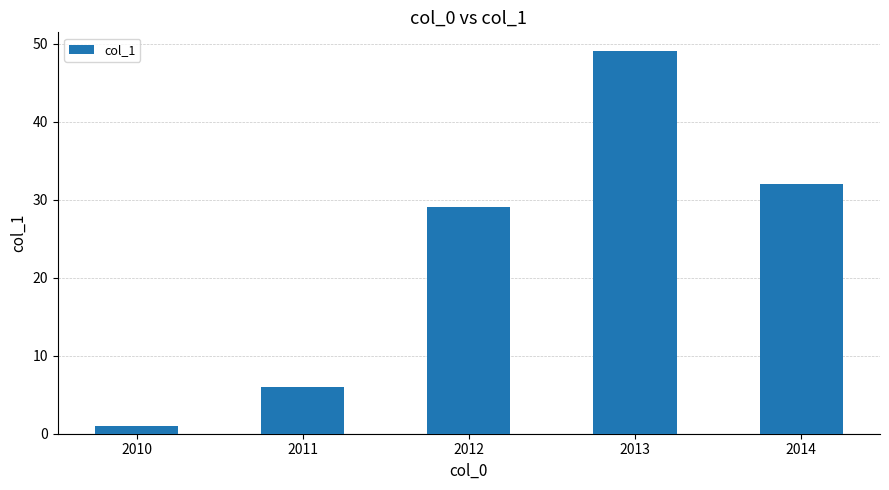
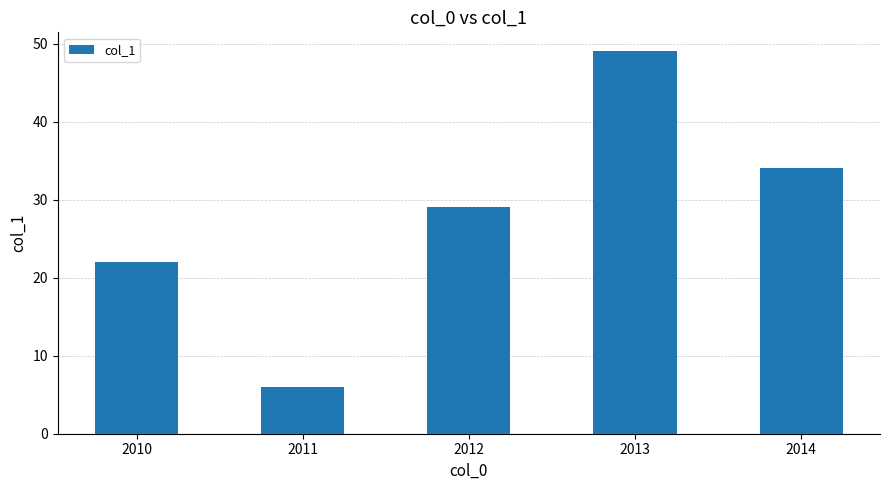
2010: 1 -> 22
2014: 32 -> 34
